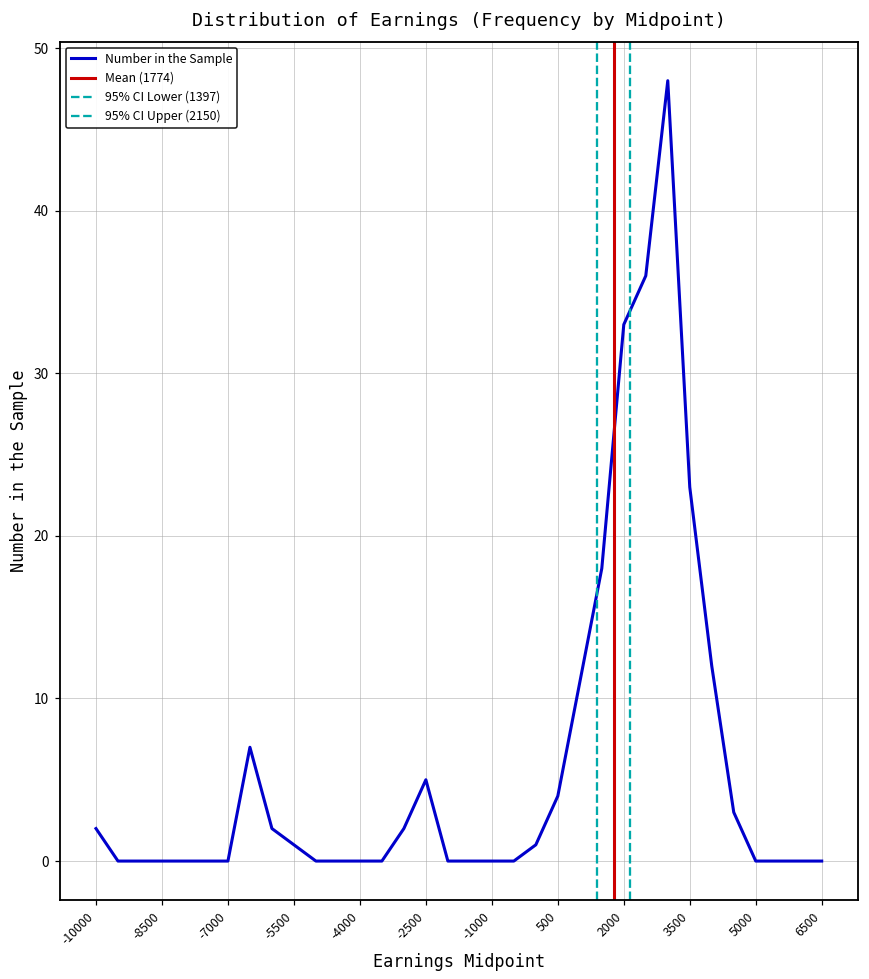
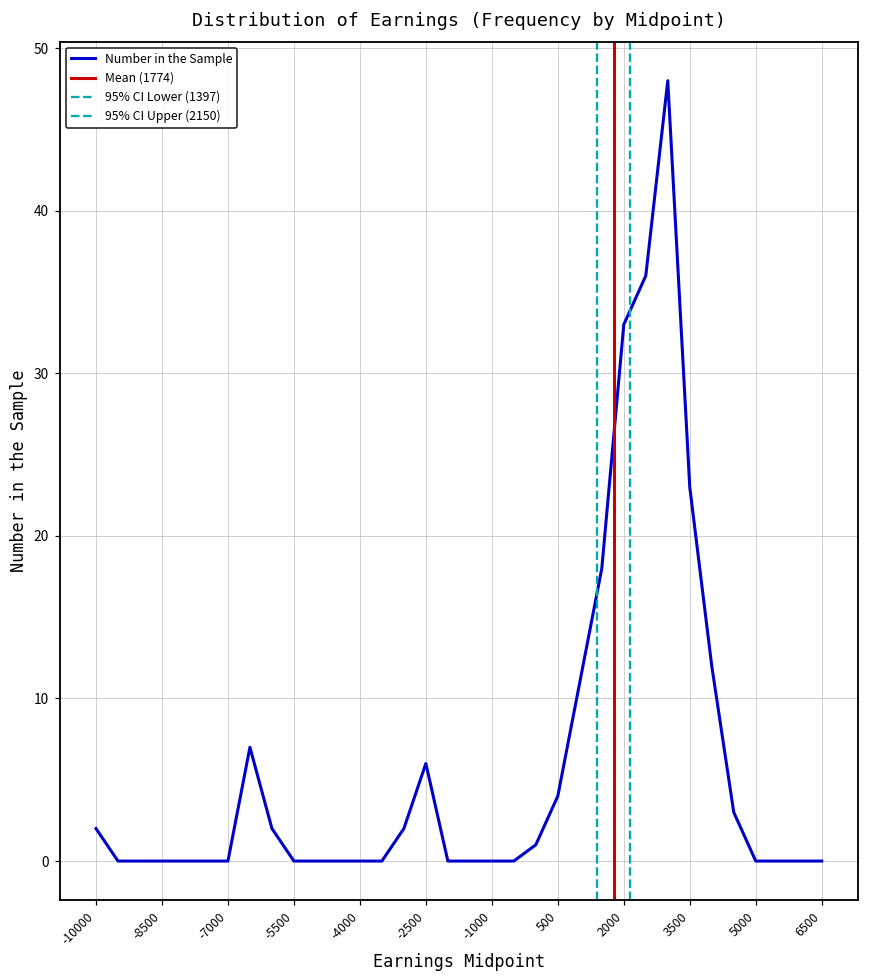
-5500: 1 -> 0
-2500: 5 -> 6
